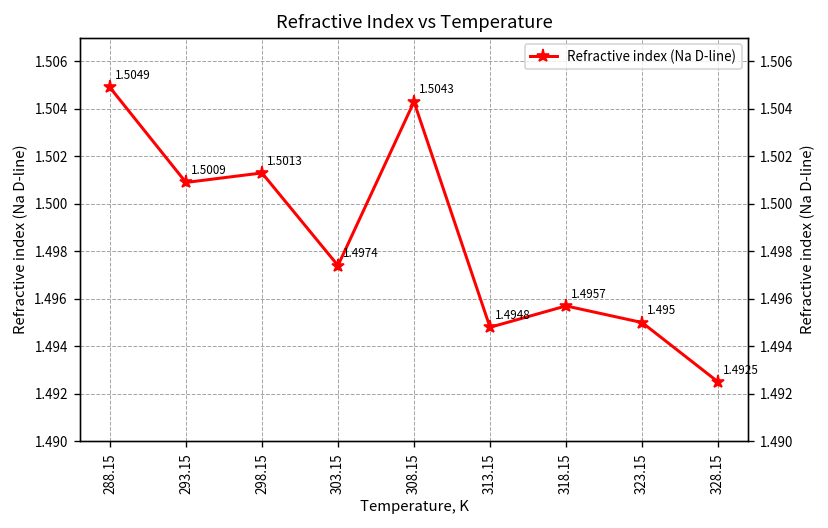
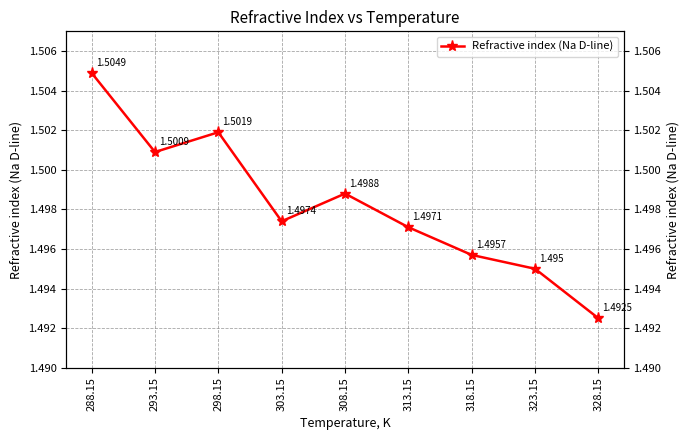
298.15: 1.5013 -> 1.5019
308.15: 1.5043 -> 1.4988
313.15: 1.4948 -> 1.4971
